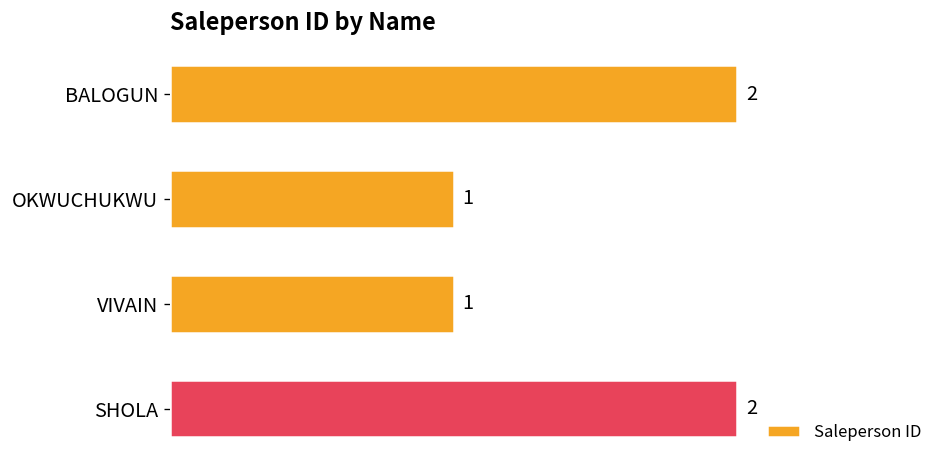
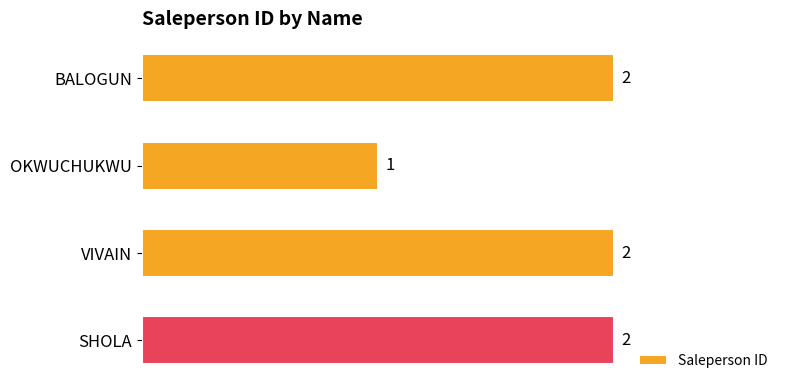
VIVAIN: 1 -> 2
